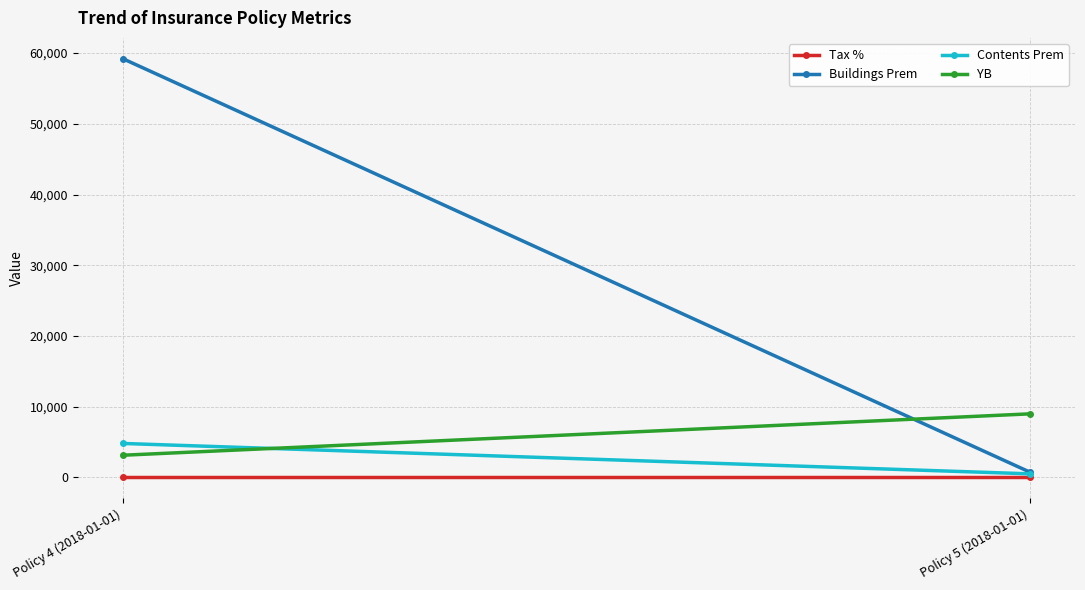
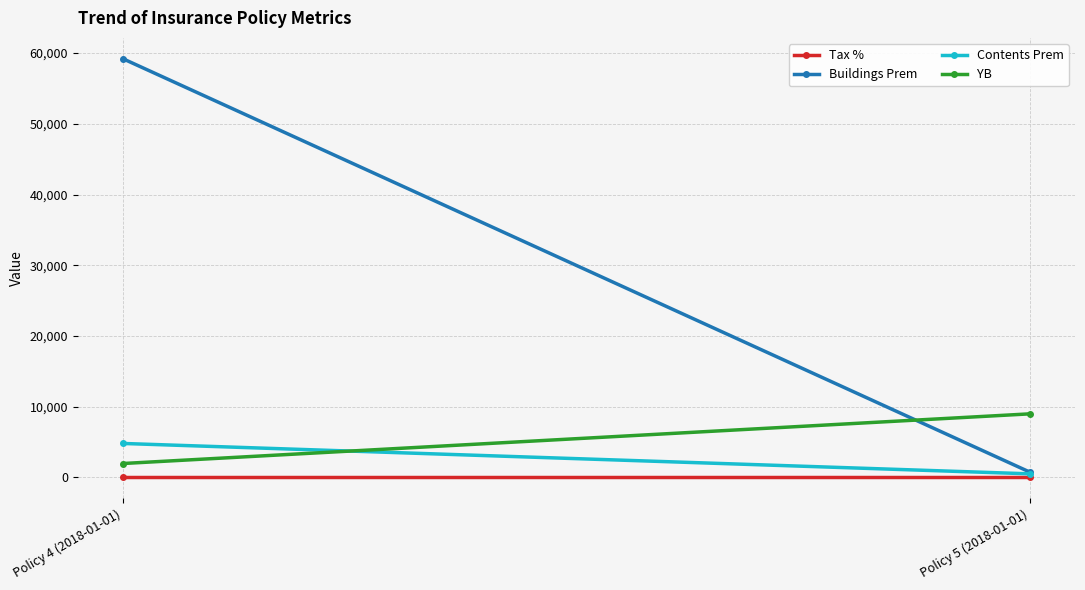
YB, Policy 4 (2018-01-01): 3,000 -> 2,000
